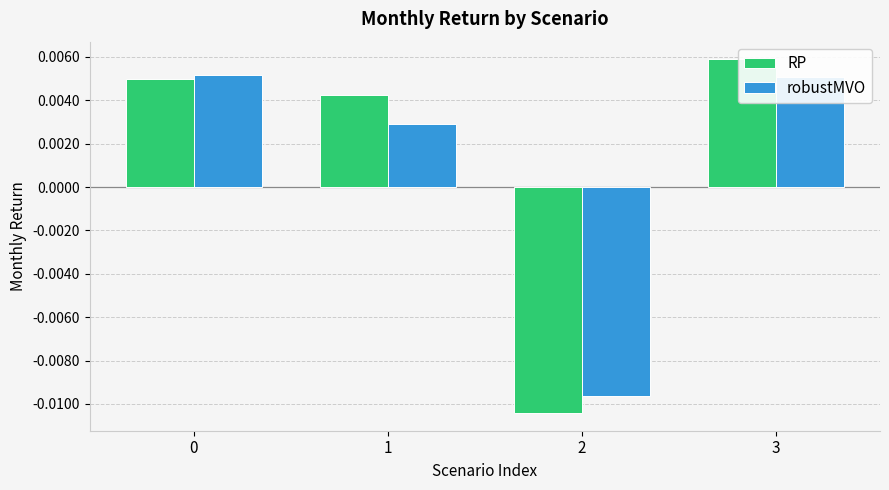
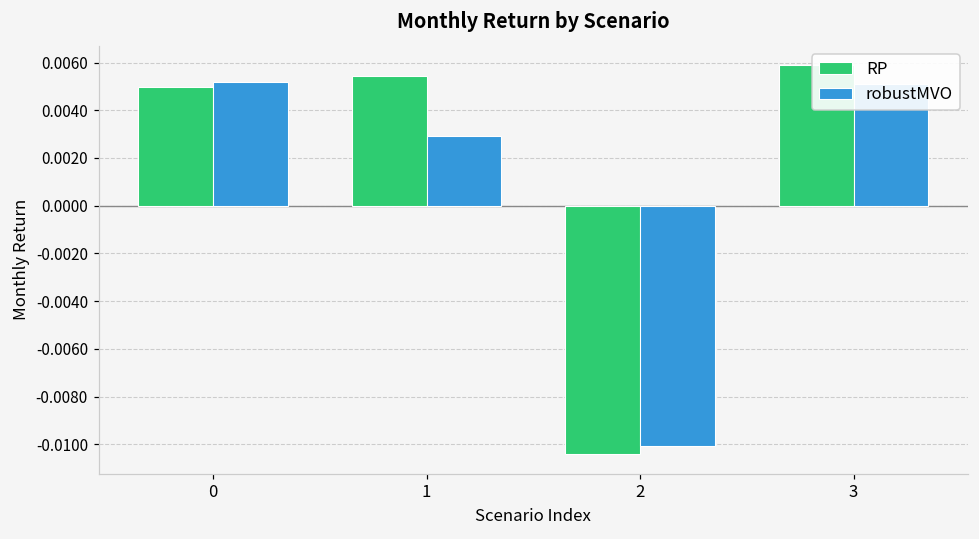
RP, 1: 0.0043 -> 0.0055
robustMVO, 2: -0.0096 -> -0.0101
